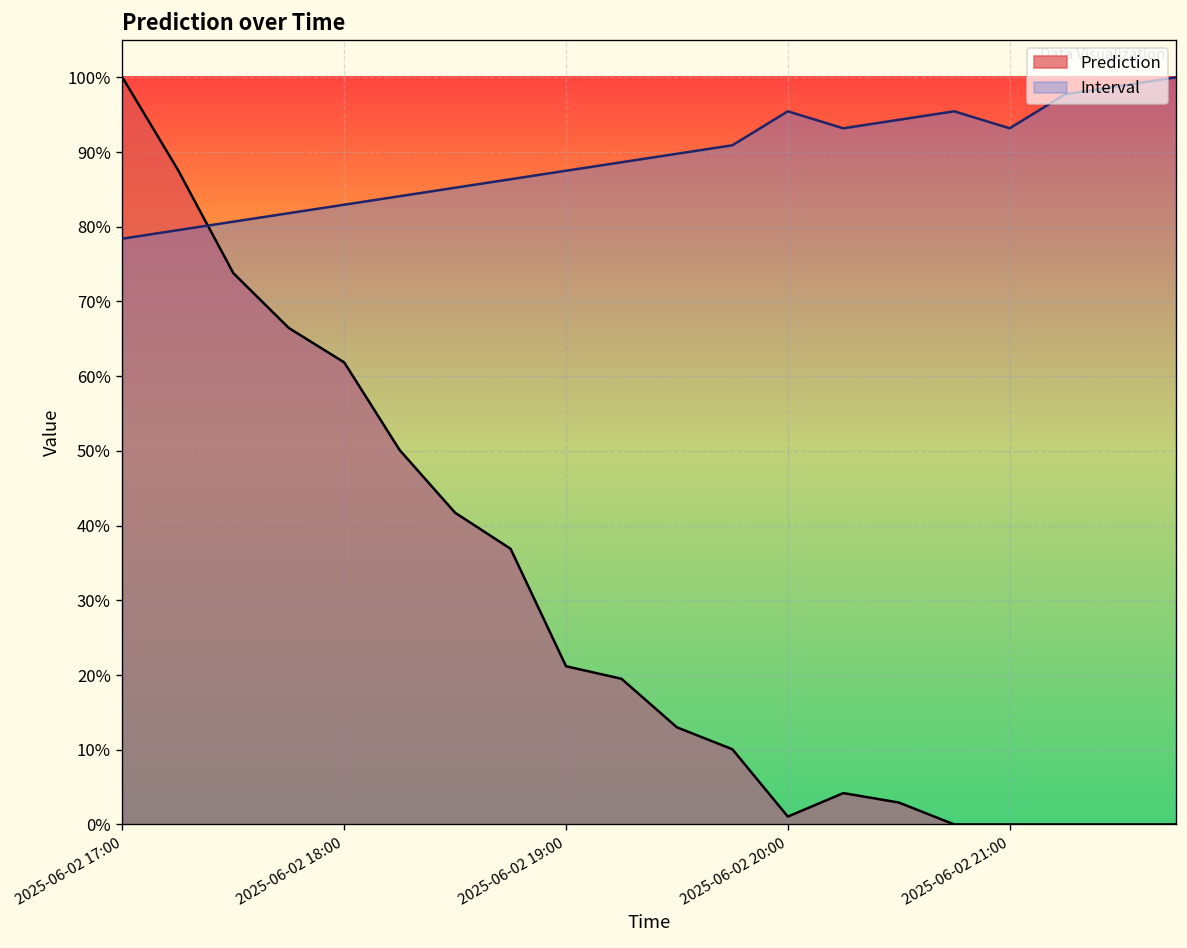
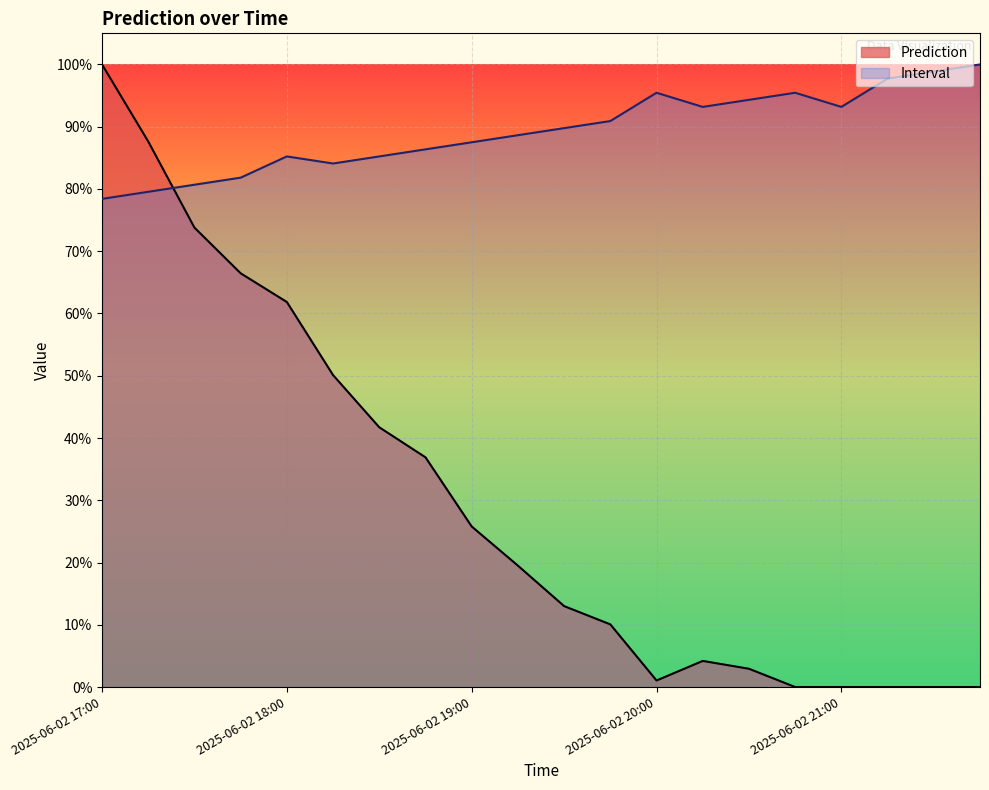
Interval, 2025-06-02 18:00: 83% -> 85%
Prediction, 2025-06-02 19:00: 21% -> 26%
